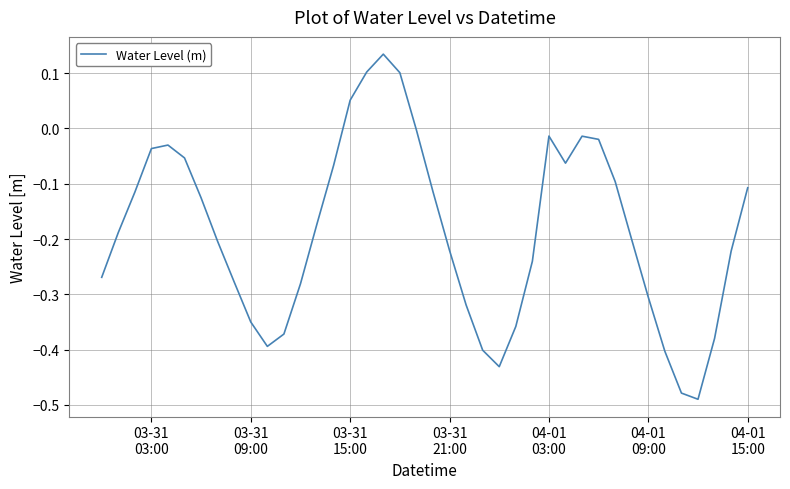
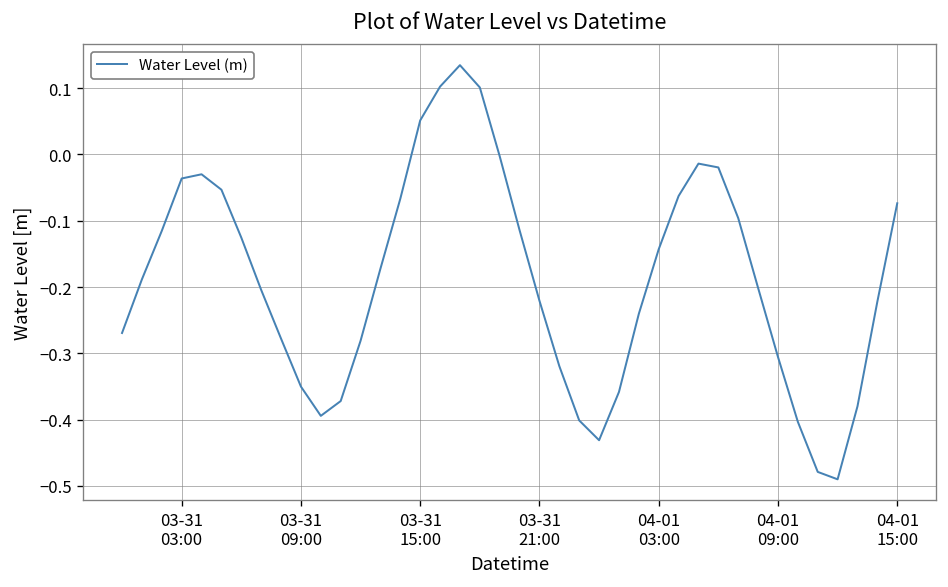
04-01 03:00: -0.01 -> -0.14
04-01 15:00: -0.11 -> -0.07
